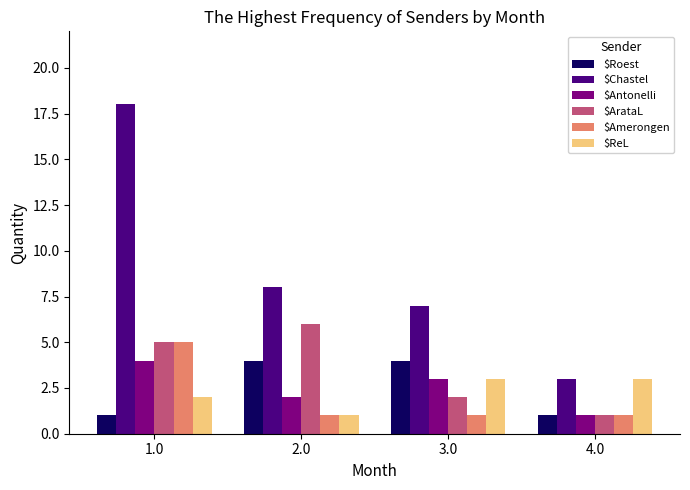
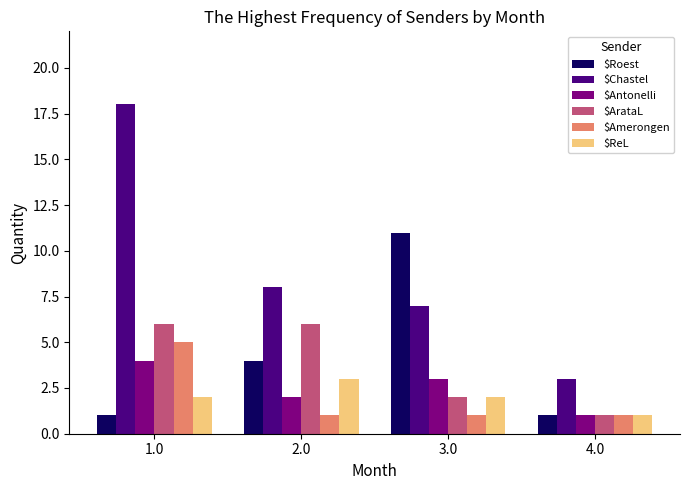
$ArataL, 1.0: 5 -> 6
$ReL, 2.0: 1 -> 3
$Roest, 3.0: 4 -> 11
$ReL, 3.0: 3 -> 2
$ReL, 4.0: 3 -> 1
